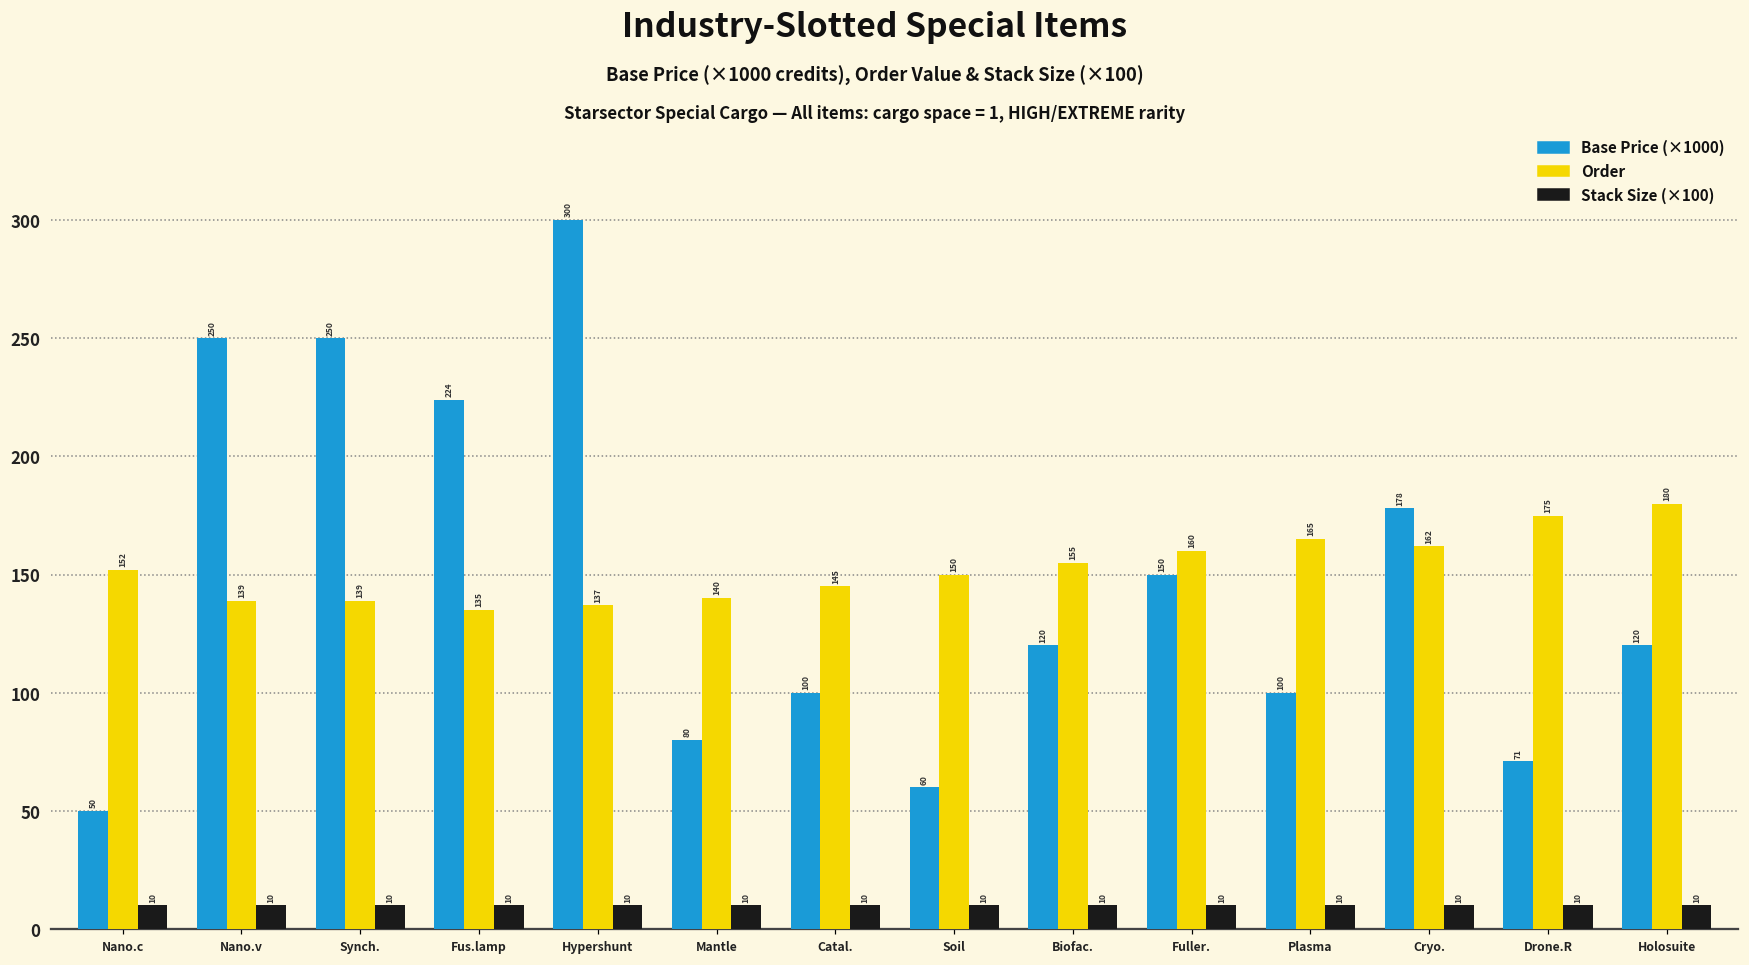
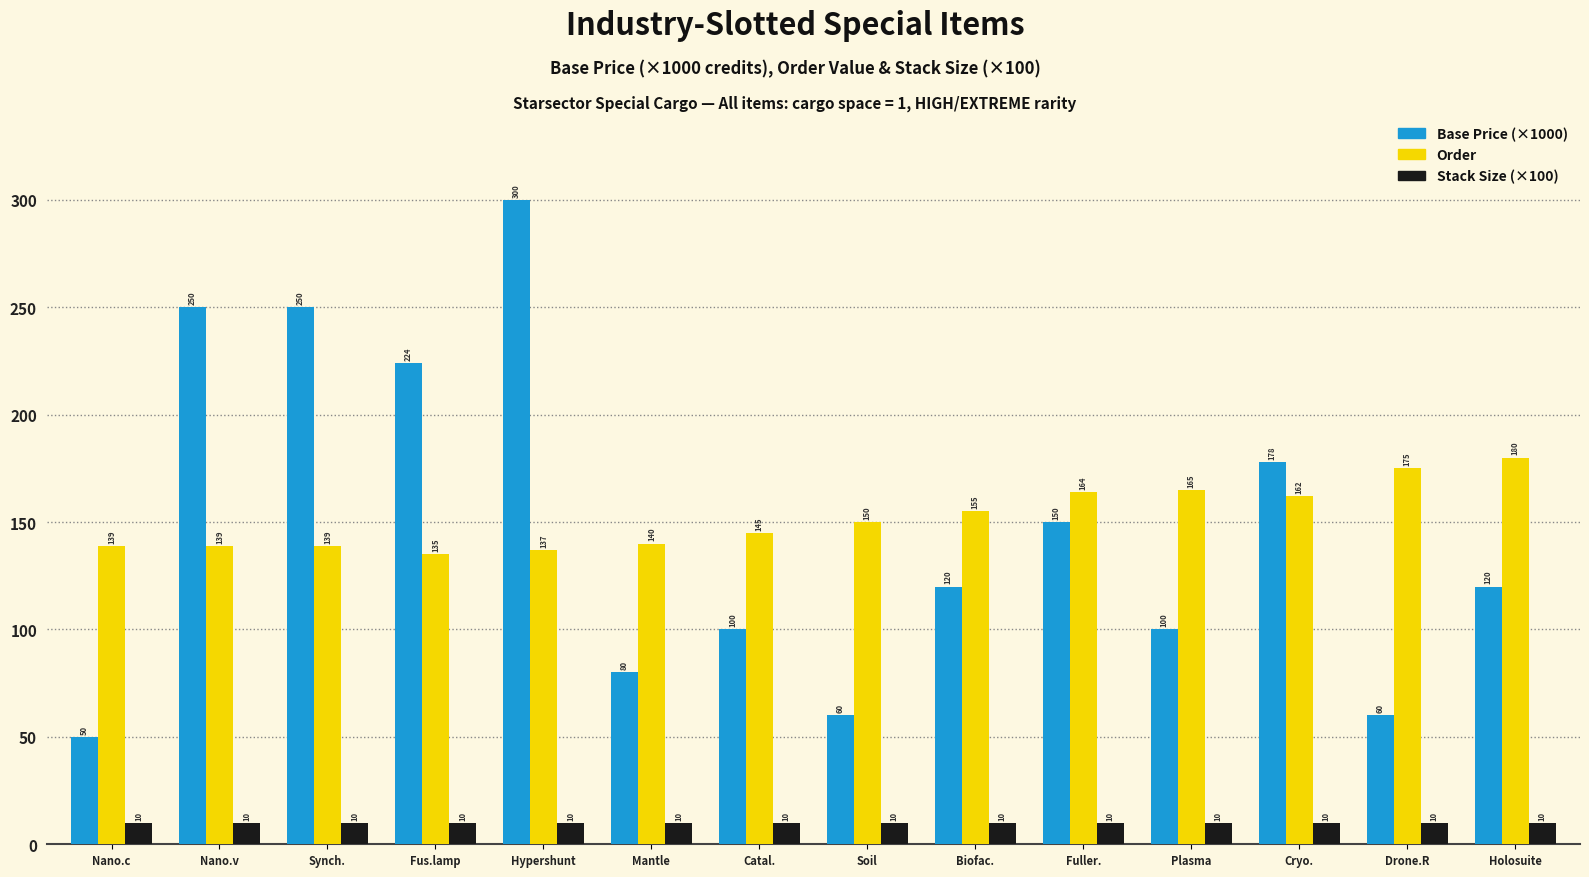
Order, Nano.c: 152 -> 139
Order, Fuller.: 160 -> 164
Base Price (×1000), Drone.R: 71 -> 60
